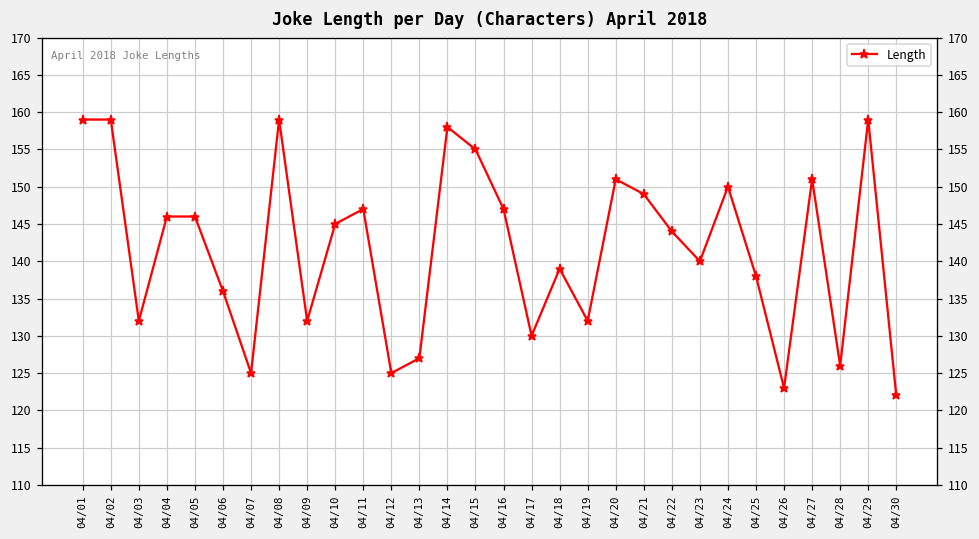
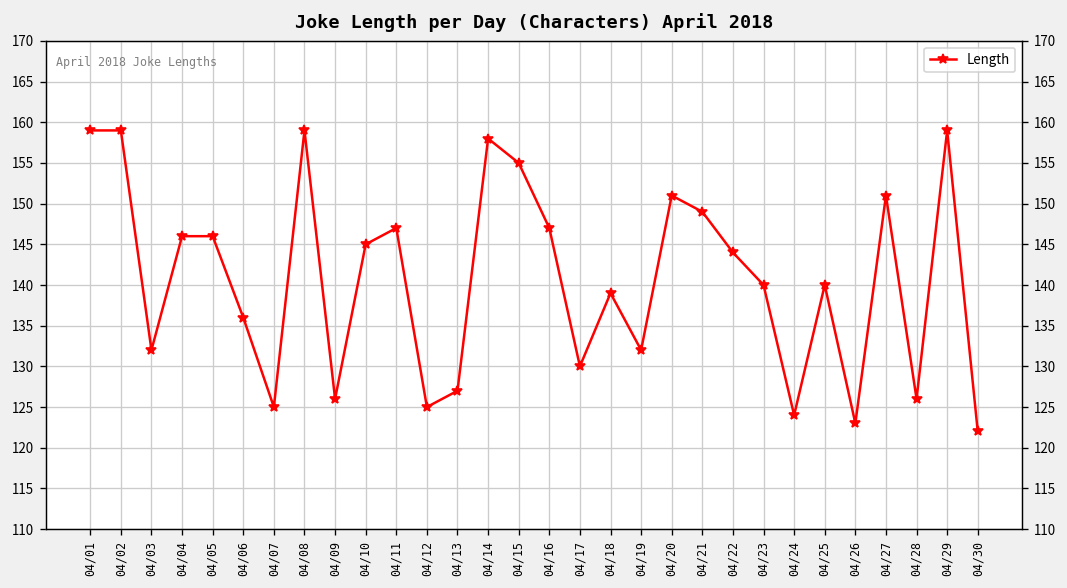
04/09: 132 -> 126
04/24: 150 -> 124
04/25: 138 -> 140
